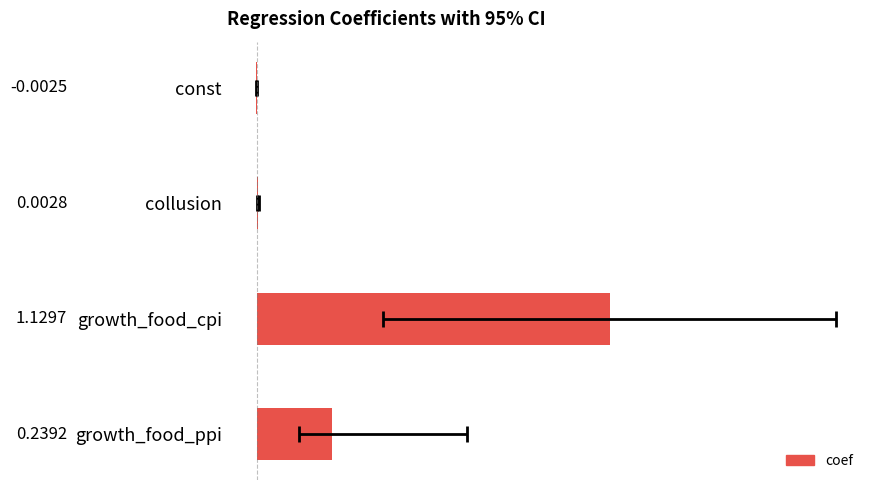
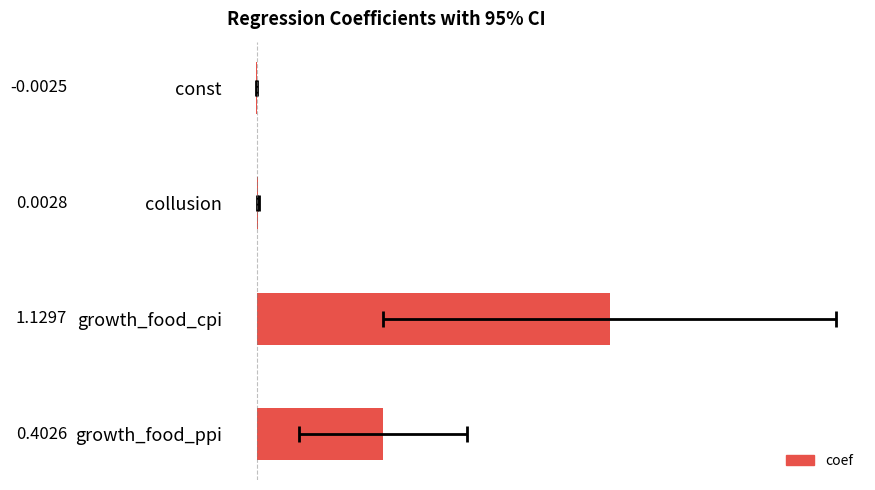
coef, growth_food_ppi: 0.2392 -> 0.4026
